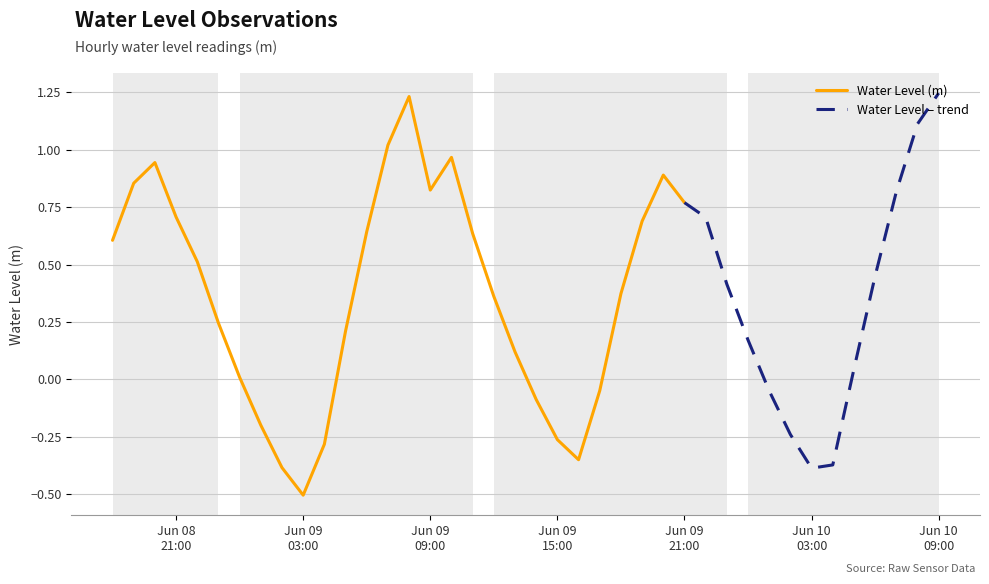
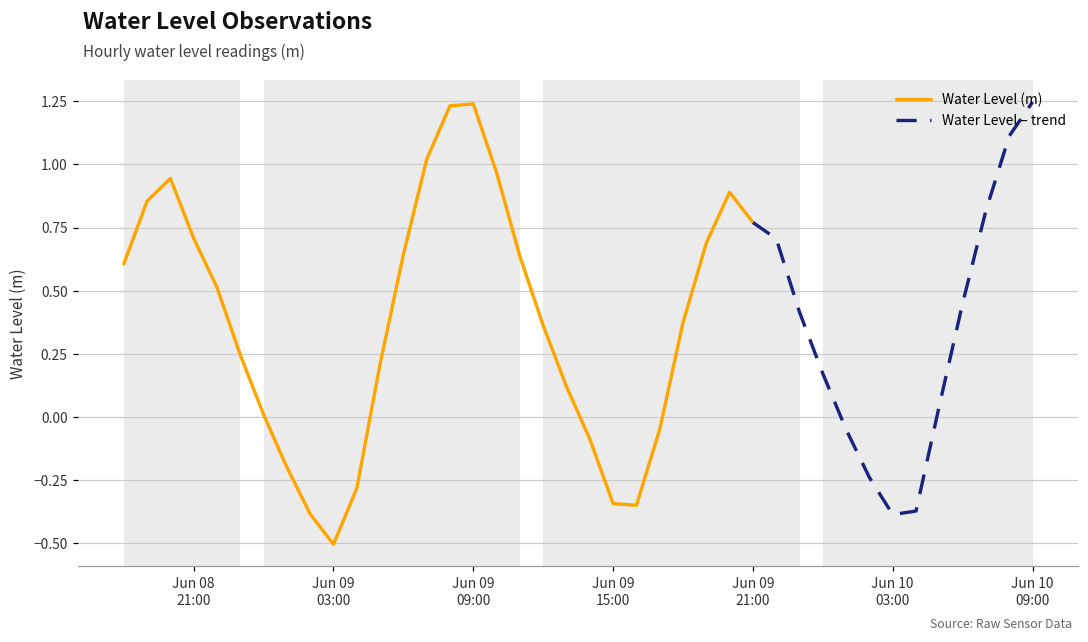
Water Level (m), Jun 09 09:00: 0.82 -> 1.24
Water Level (m), Jun 09 15:00: -0.26 -> -0.34
